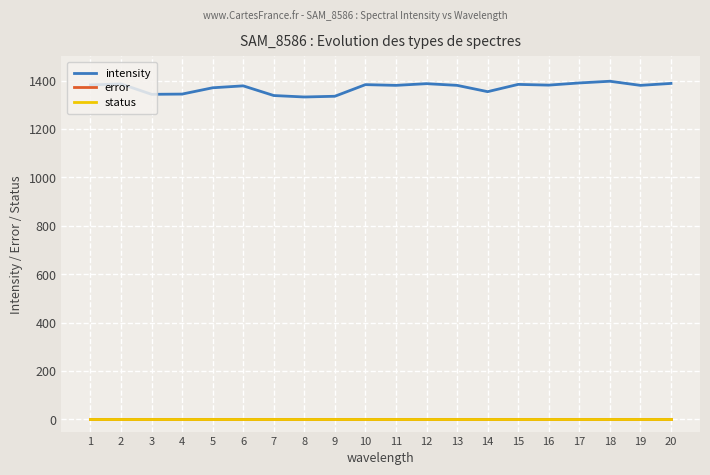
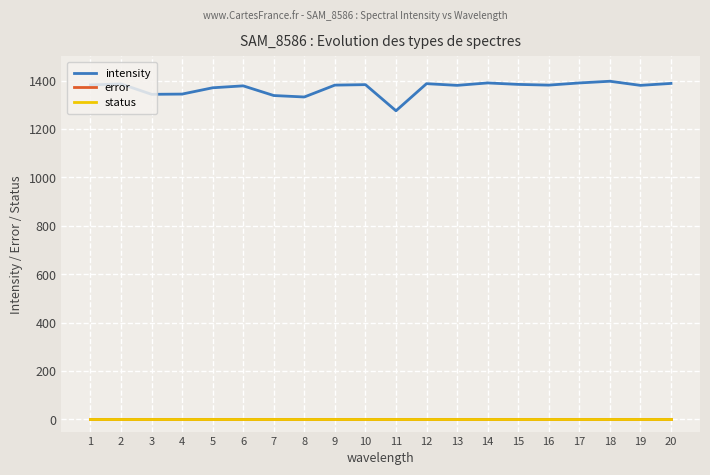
intensity, 9: 1340 -> 1380
intensity, 11: 1380 -> 1280
intensity, 14: 1350 -> 1390
